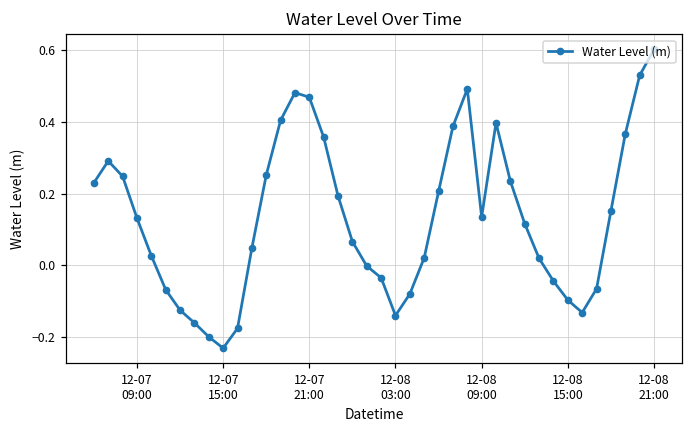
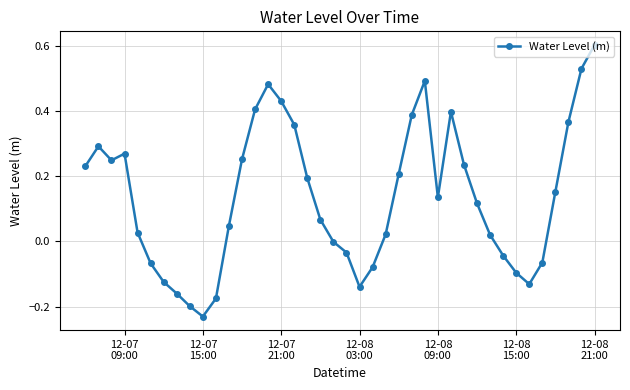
12-07 09:00: 0.13 -> 0.27
12-07 21:00: 0.47 -> 0.43
